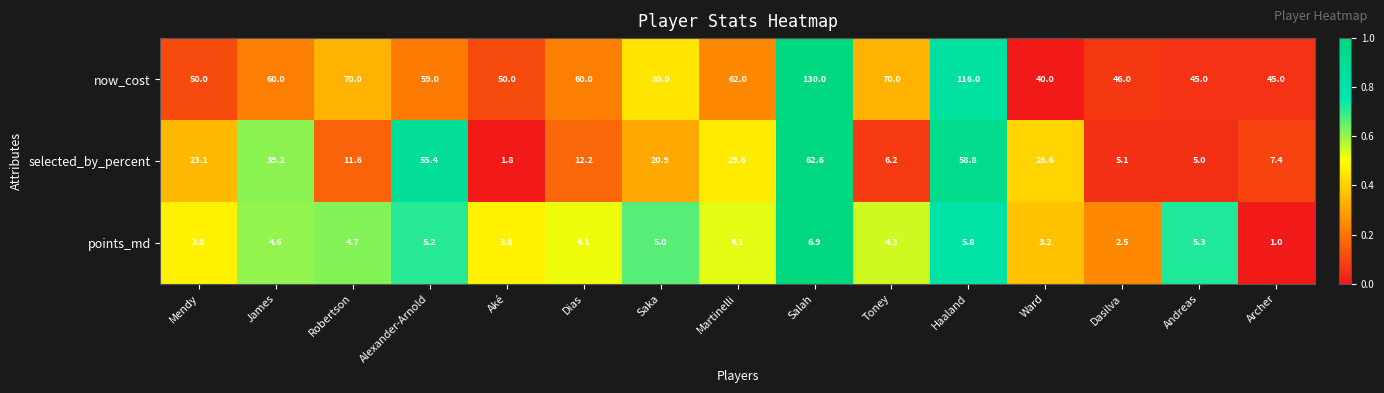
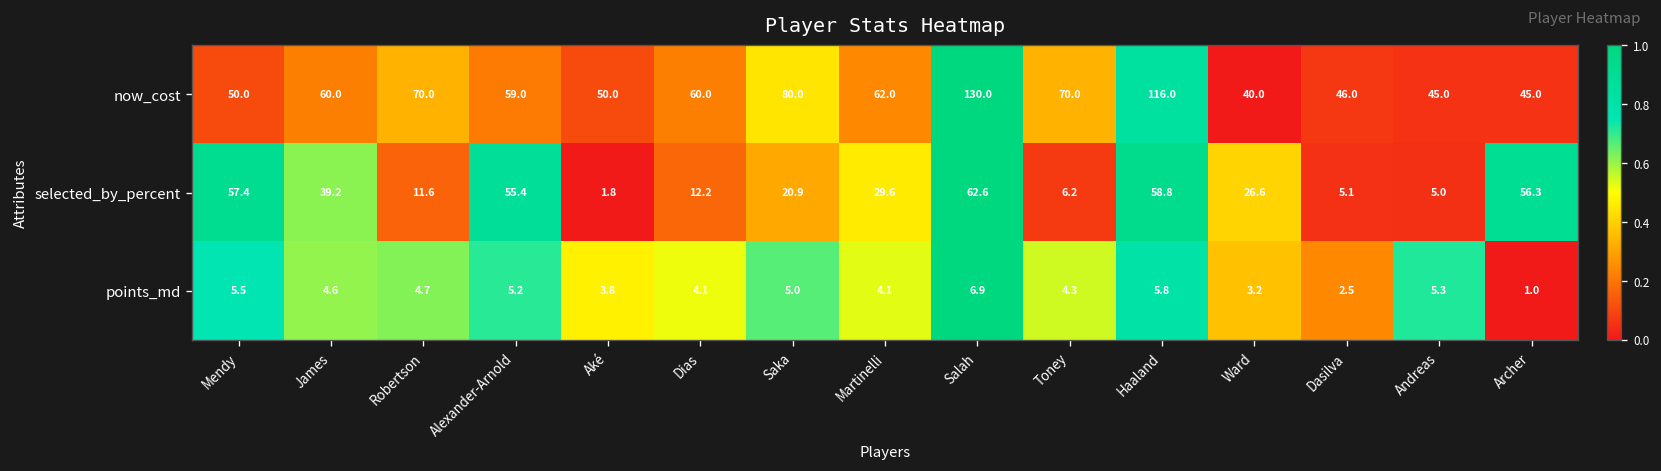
selected_by_percent, Mendy: 23.1 -> 57.4
selected_by_percent, Archer: 7.4 -> 56.3
points_md, Mendy: 3.8 -> 5.5
